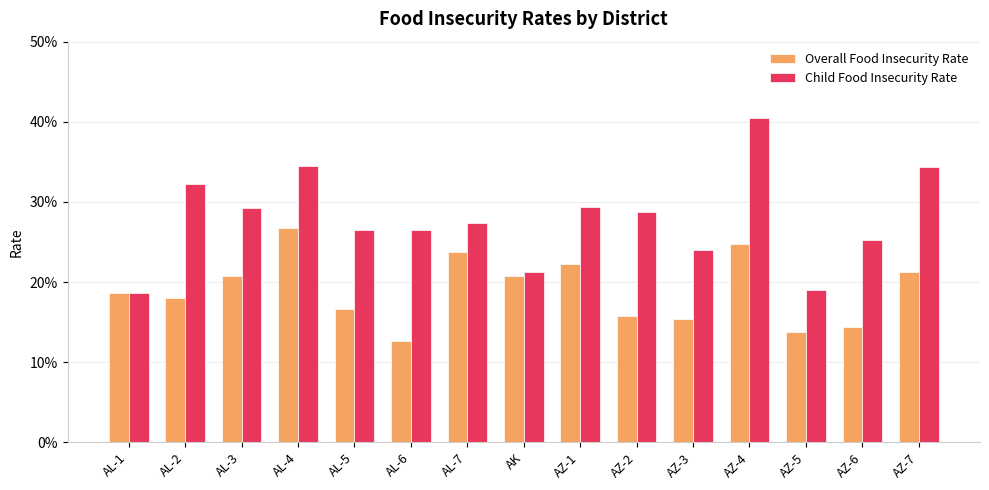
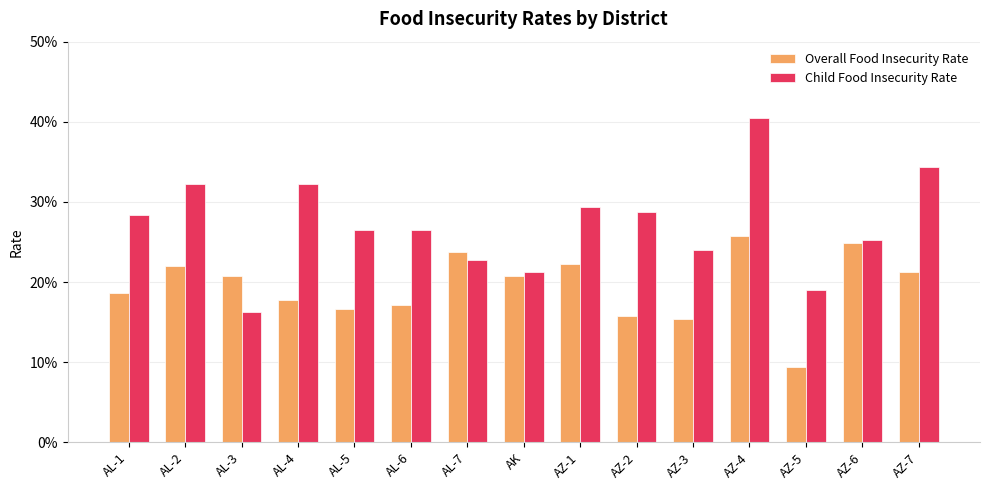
Child Food Insecurity Rate, AL-1: 19% -> 28%
Overall Food Insecurity Rate, AL-2: 18% -> 22%
Child Food Insecurity Rate, AL-3: 29% -> 16%
Overall Food Insecurity Rate, AL-4: 27% -> 18%
Child Food Insecurity Rate, AL-4: 35% -> 32%
Overall Food Insecurity Rate, AL-6: 13% -> 17%
Child Food Insecurity Rate, AL-7: 27% -> 23%
Overall Food Insecurity Rate, AZ-4: 25% -> 26%
Overall Food Insecurity Rate, AZ-5: 14% -> 9%
Overall Food Insecurity Rate, AZ-6: 14% -> 25%
